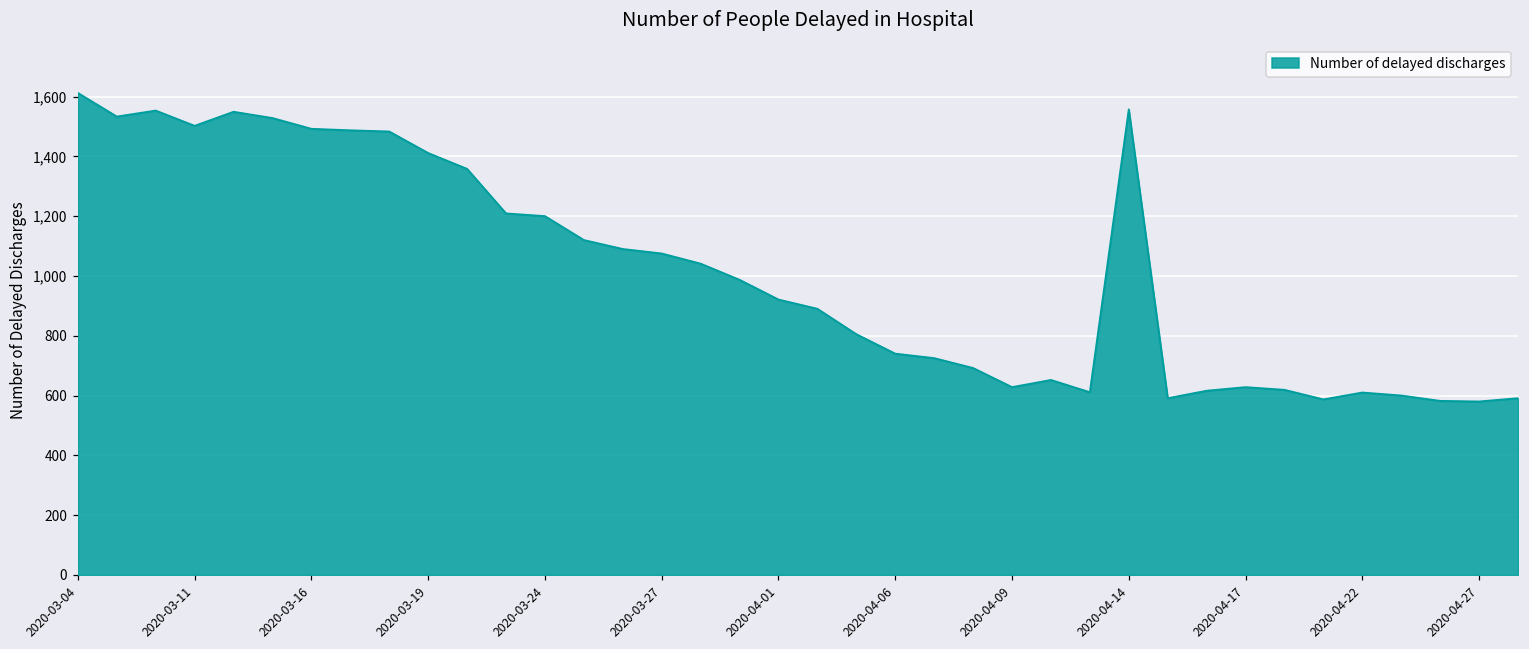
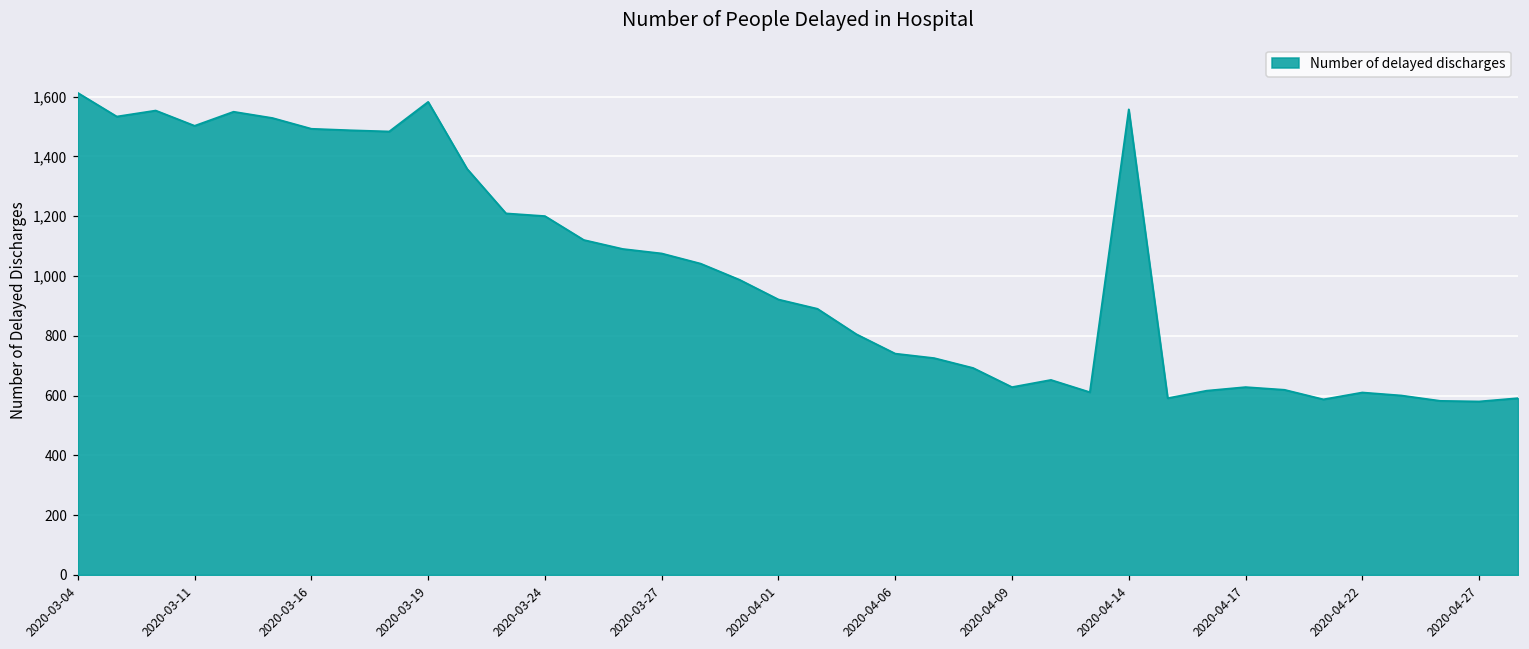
2020-03-19: 1,410 -> 1,580
